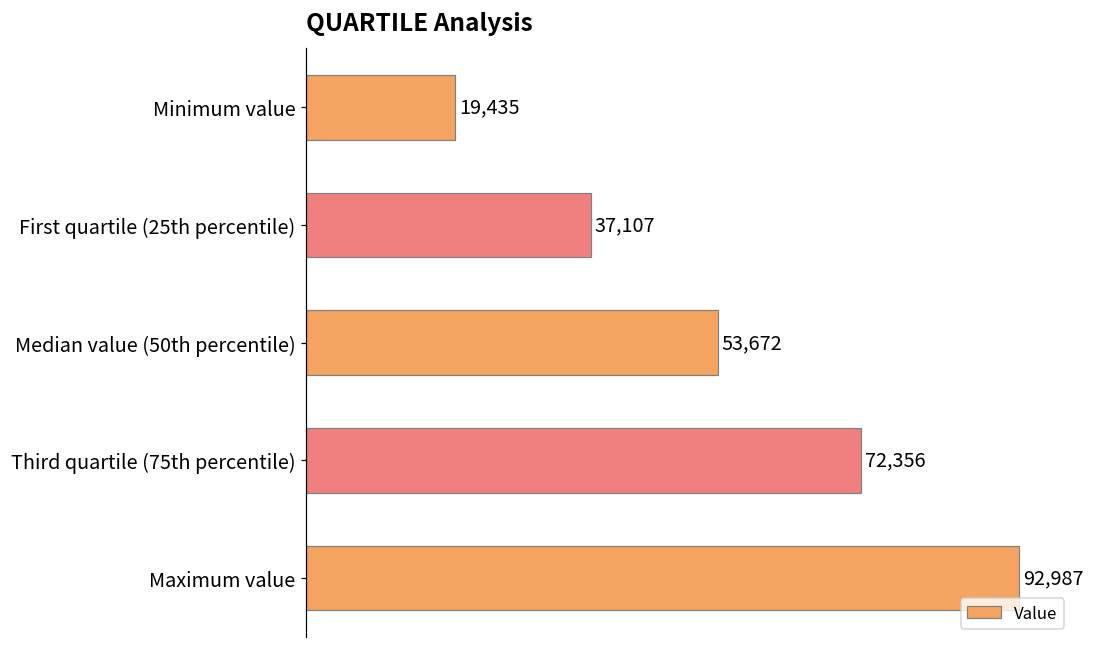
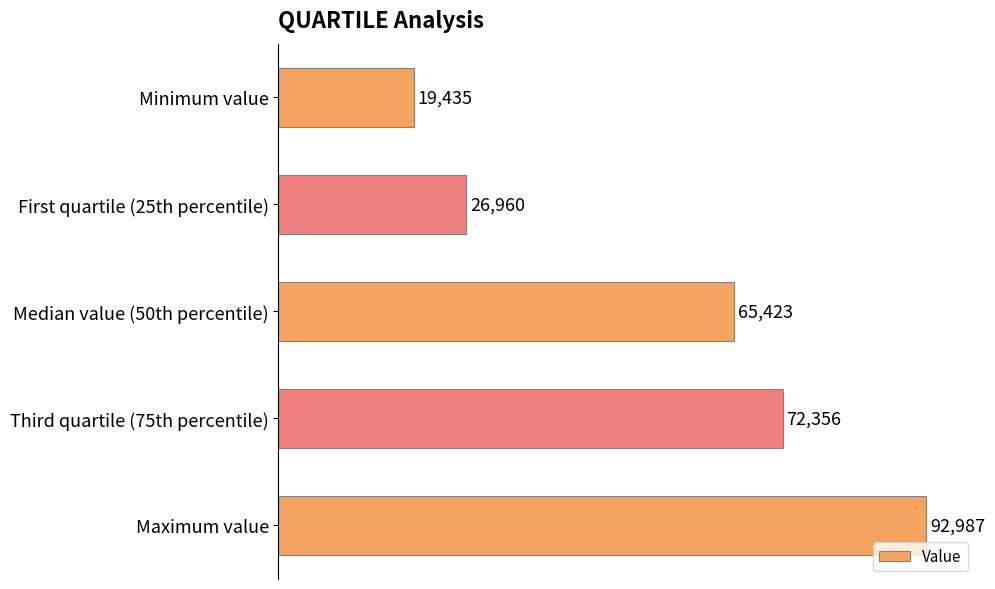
First quartile (25th percentile): 37,107 -> 26,960
Median value (50th percentile): 53,672 -> 65,423
